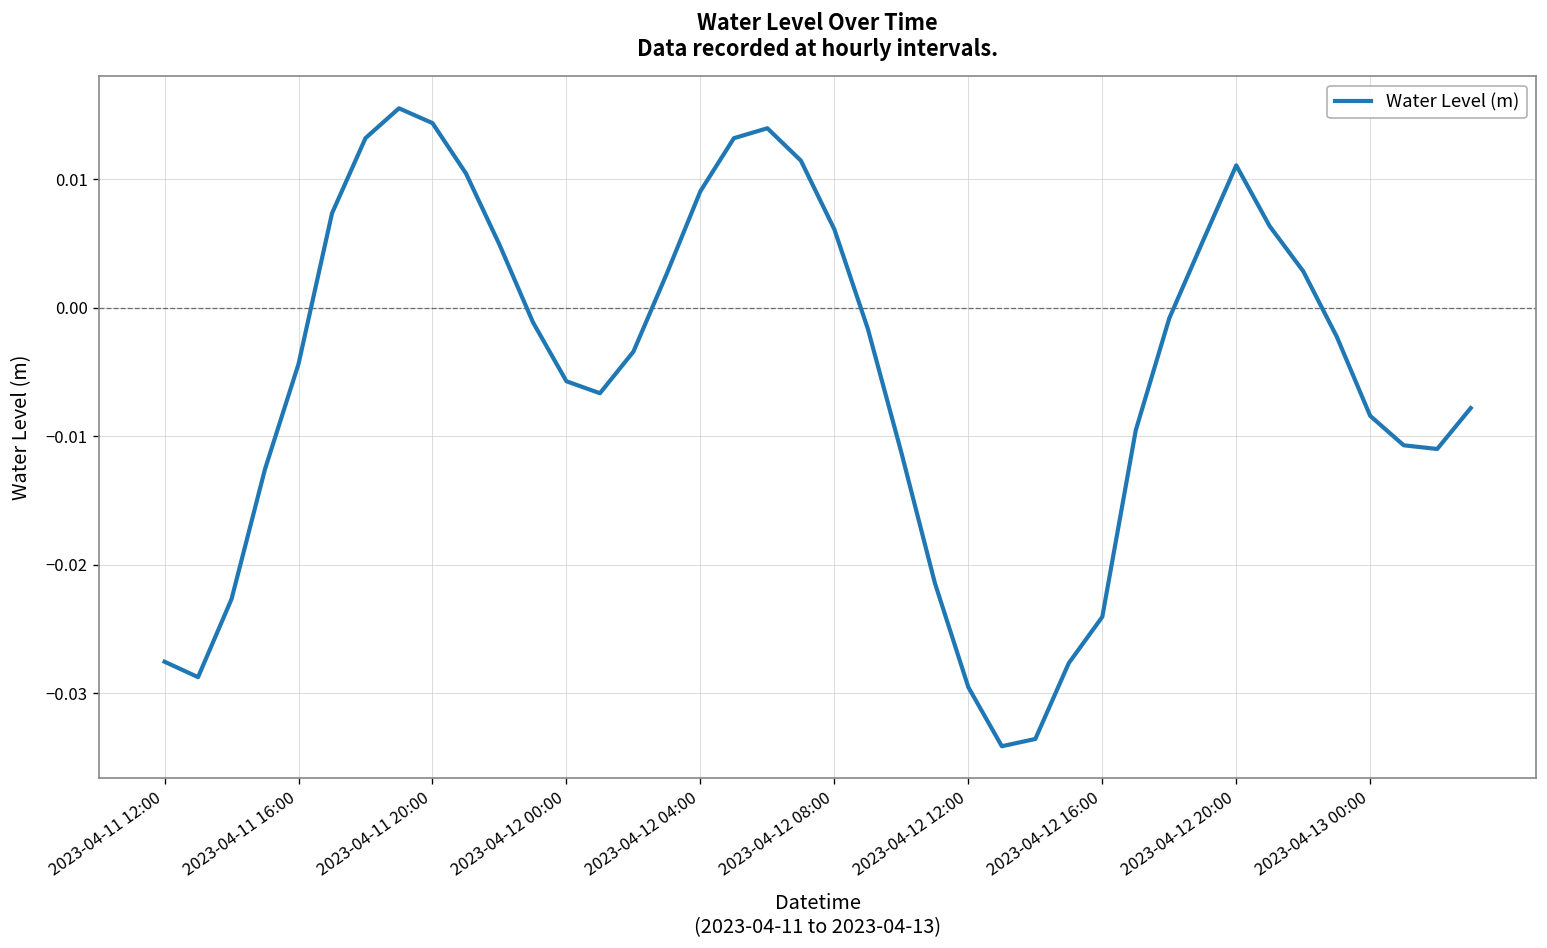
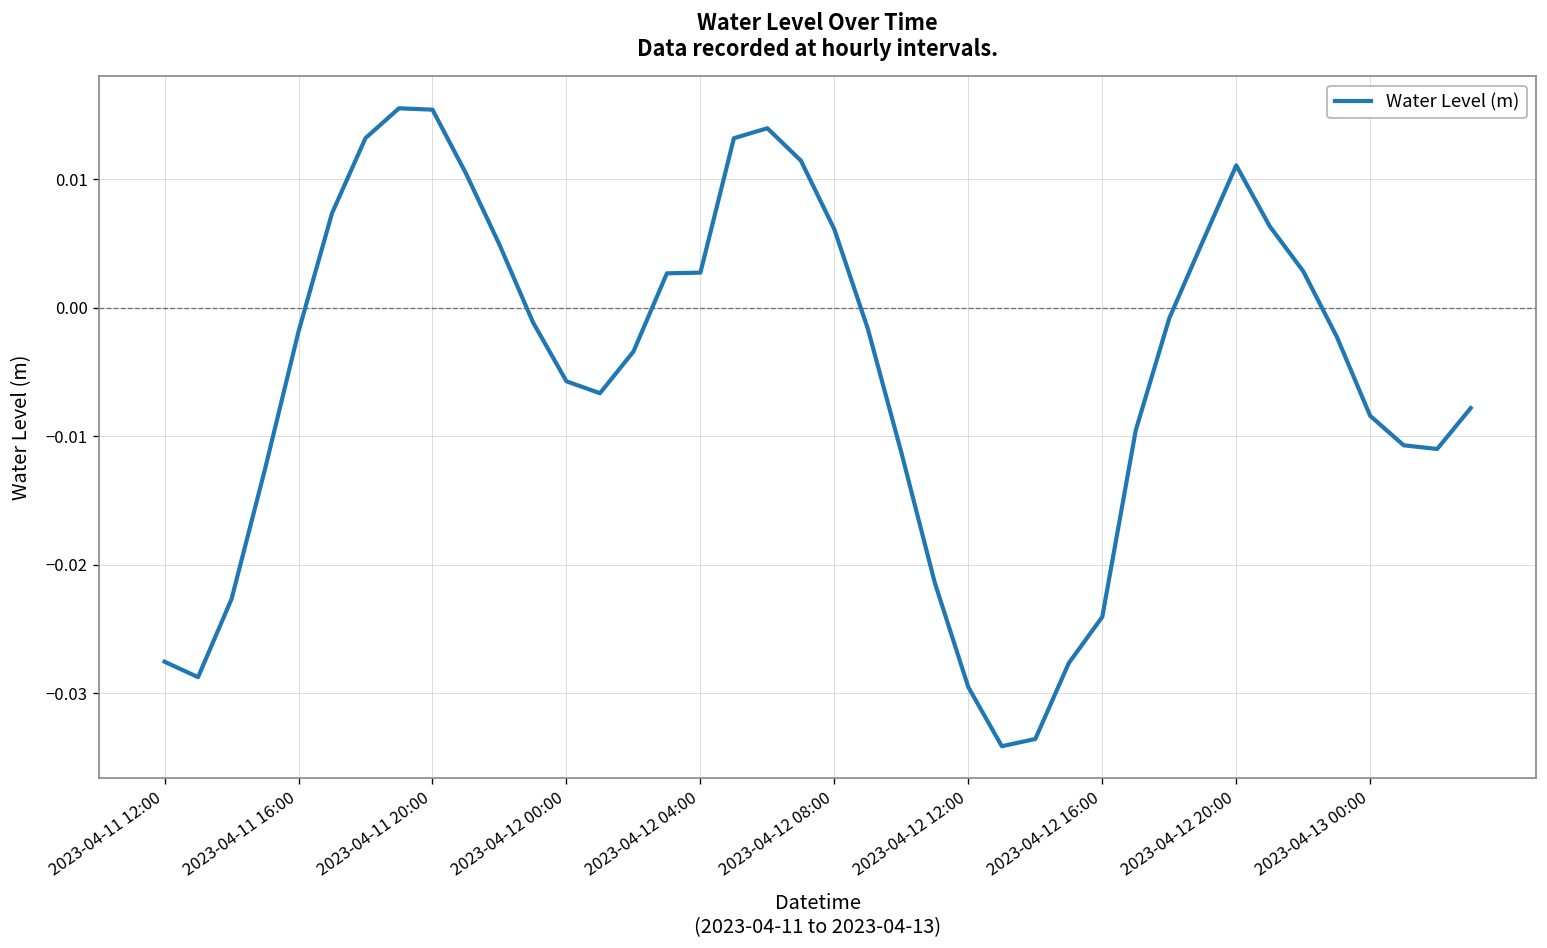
2023-04-11 16:00: -0.0044 -> -0.0019
2023-04-11 20:00: 0.0144 -> 0.0154
2023-04-12 04:00: 0.0091 -> 0.0027
